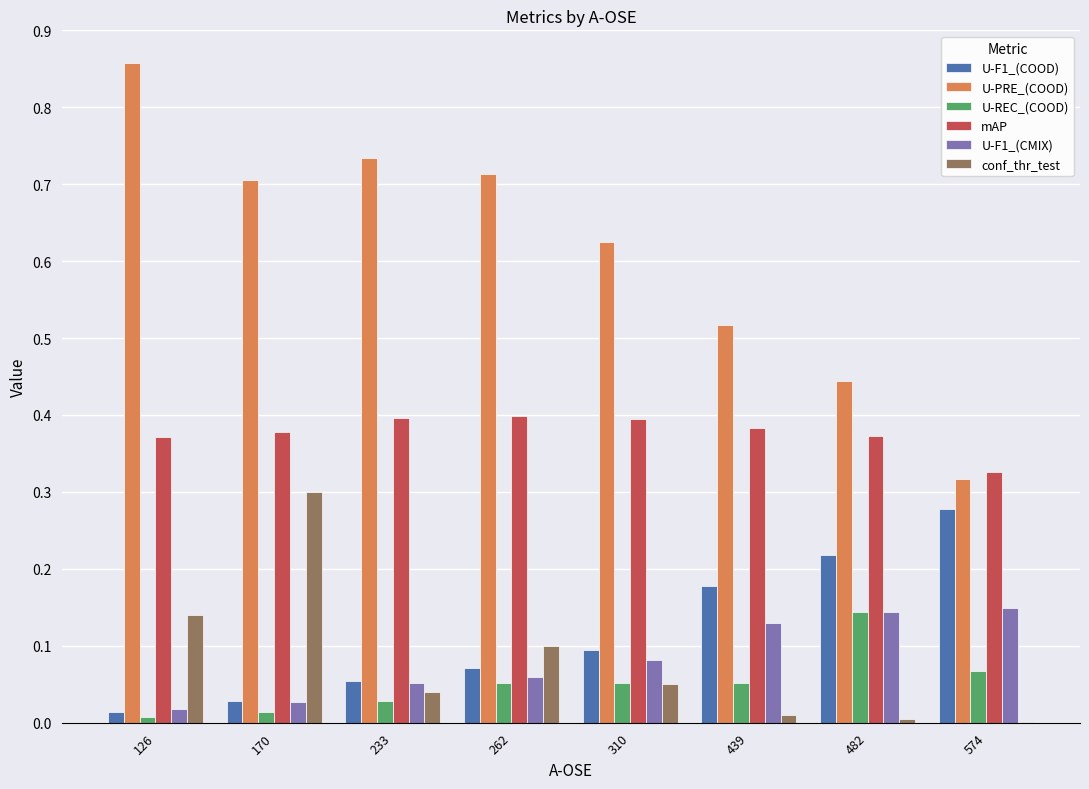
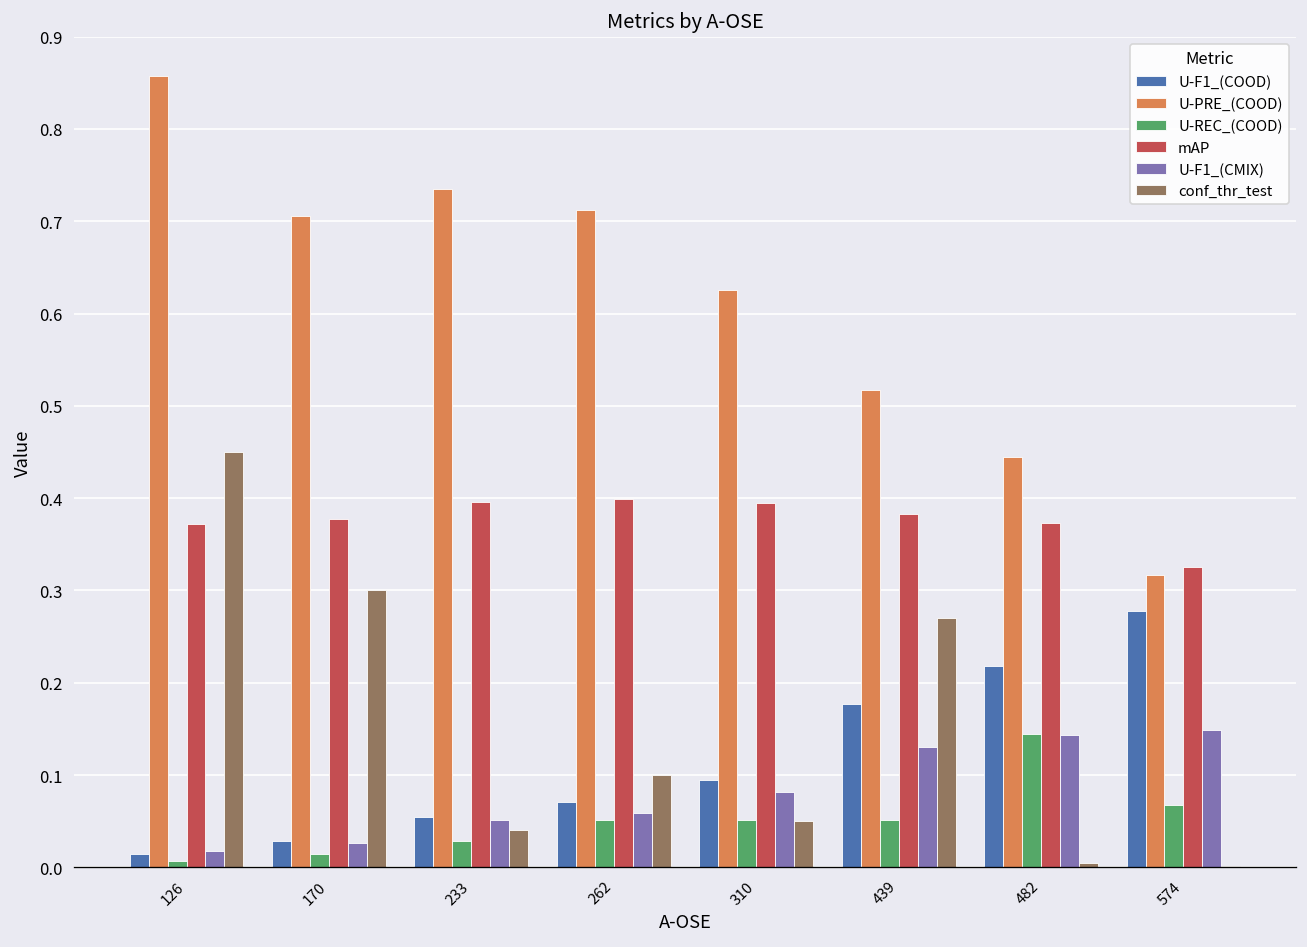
conf_thr_test, 126: 0.14 -> 0.45
conf_thr_test, 439: 0.01 -> 0.27
